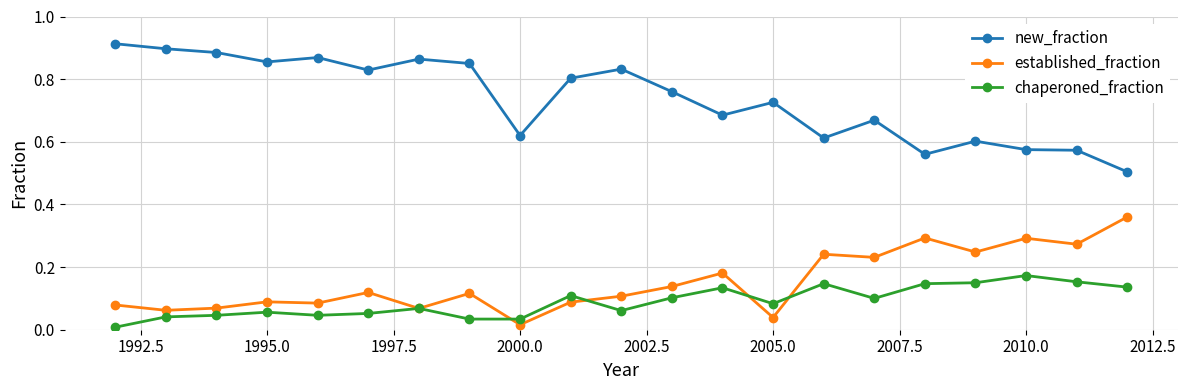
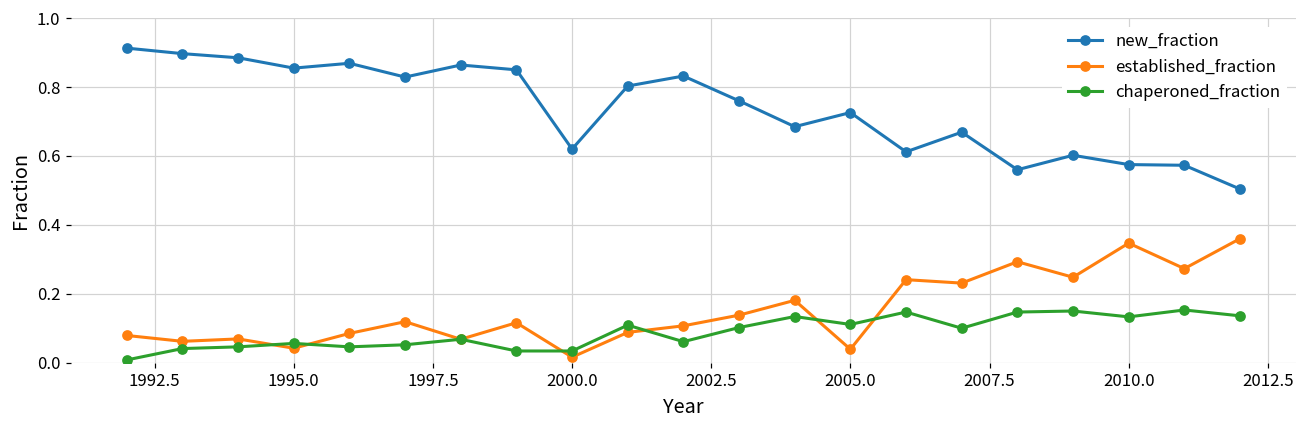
established_fraction, 1995.0: 0.09 -> 0.04
chaperoned_fraction, 2005.0: 0.08 -> 0.11
established_fraction, 2010.0: 0.29 -> 0.35
chaperoned_fraction, 2010.0: 0.17 -> 0.13
